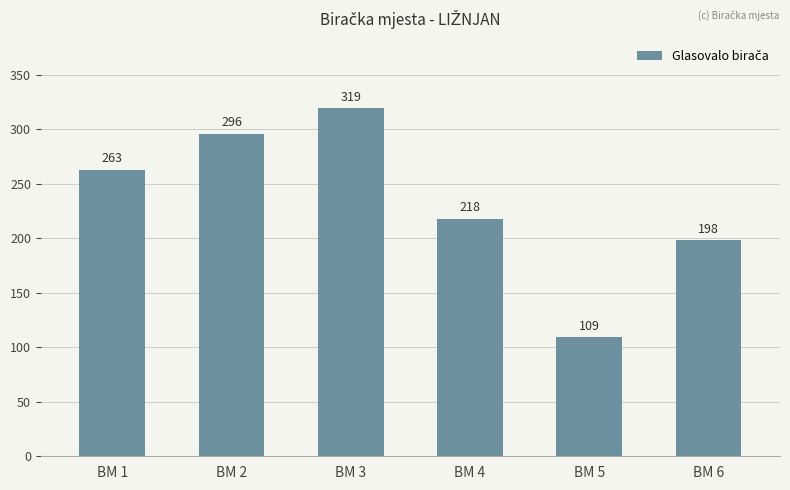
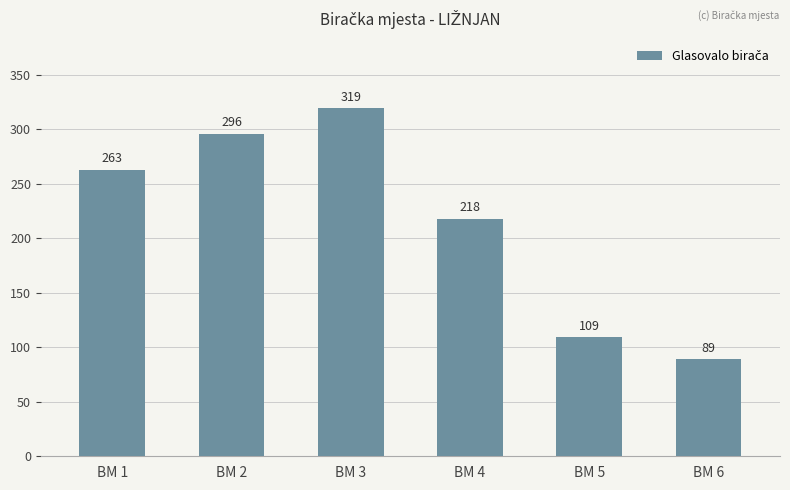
BM 6: 198 -> 89
